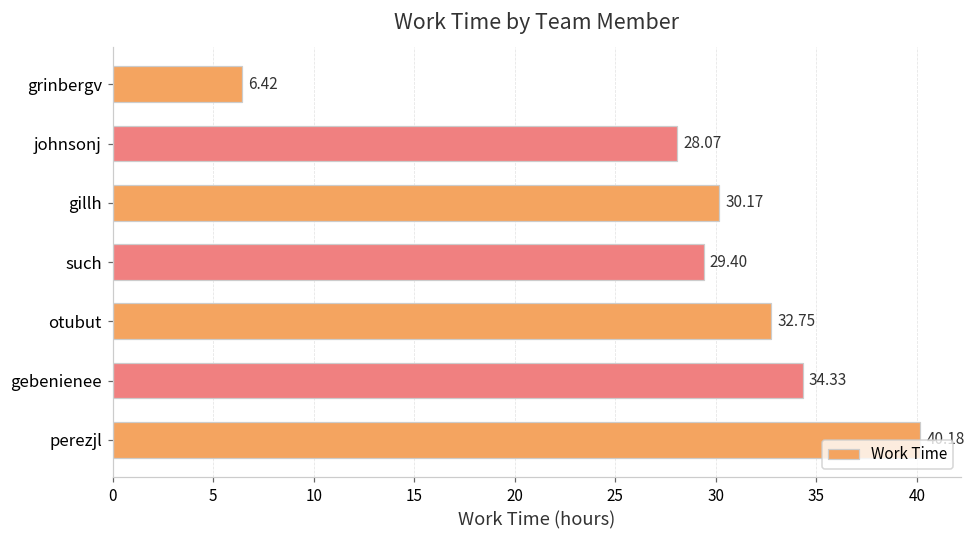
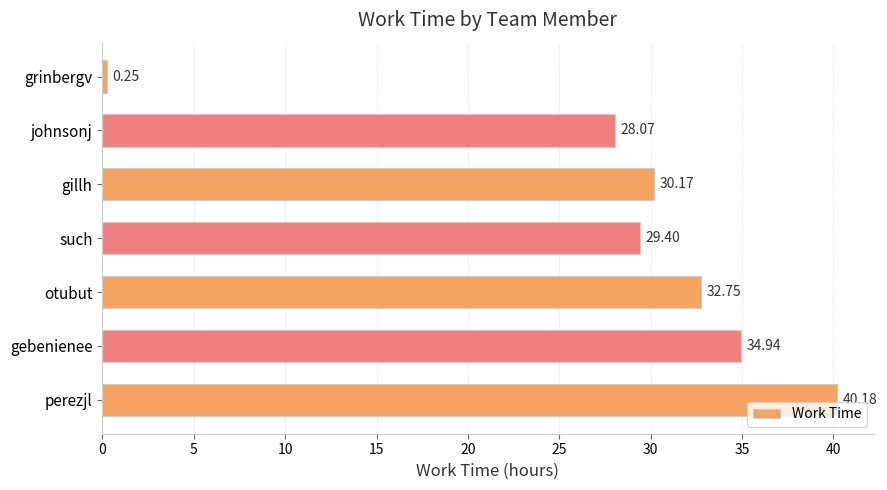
grinbergv: 6.42 -> 0.25
gebenienee: 34.33 -> 34.94
